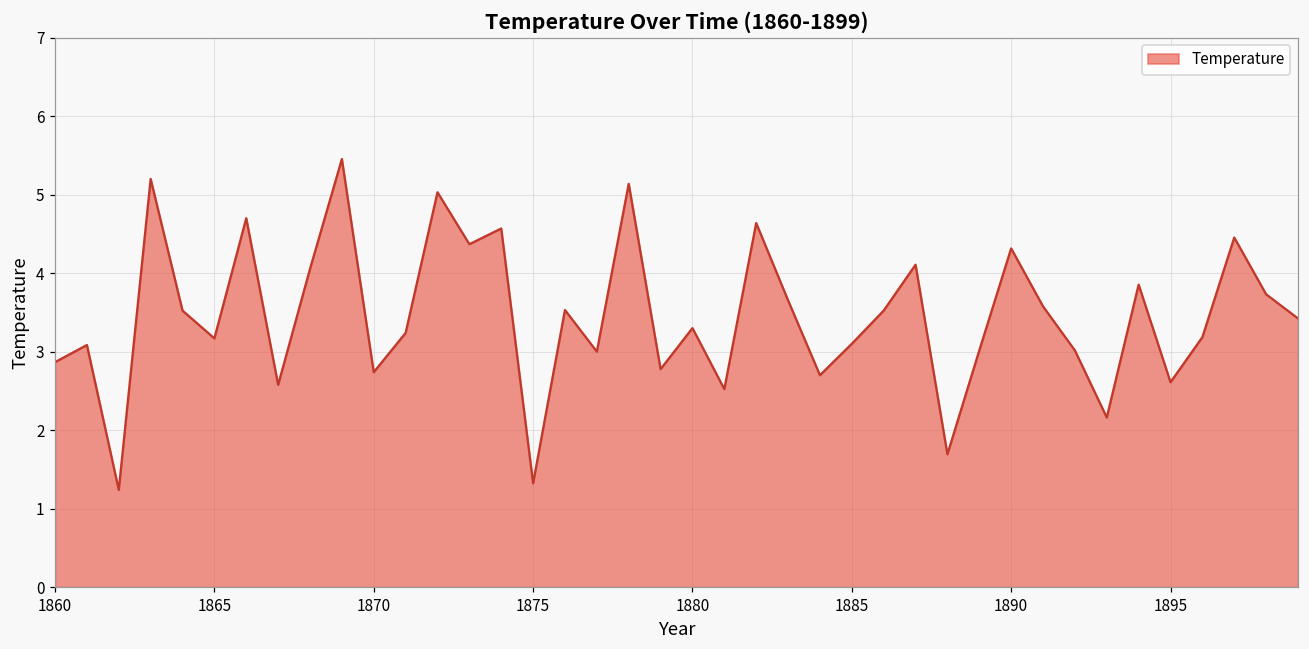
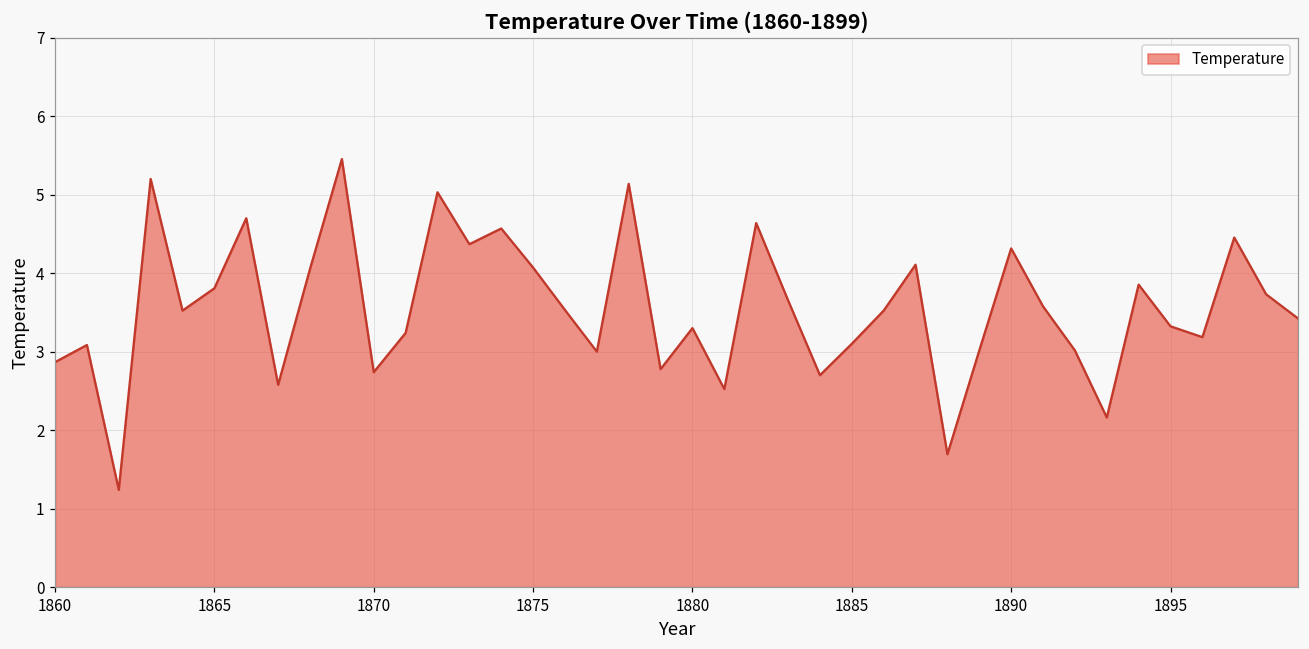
1865: 3.2 -> 3.8
1875: 1.3 -> 4.1
1895: 2.6 -> 3.3
